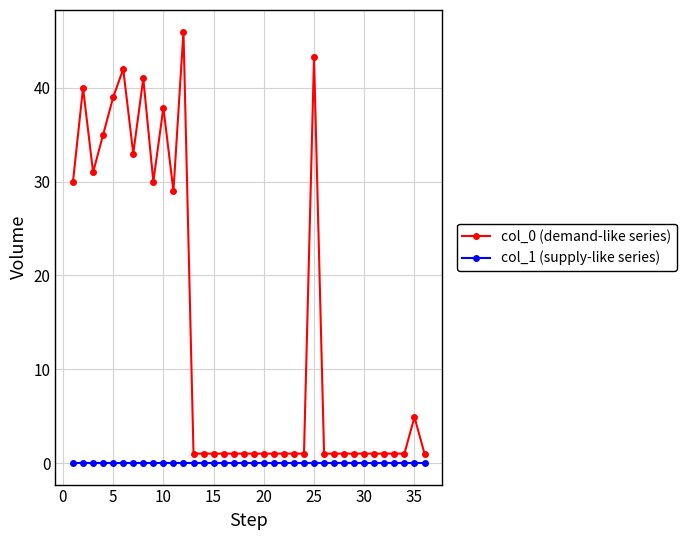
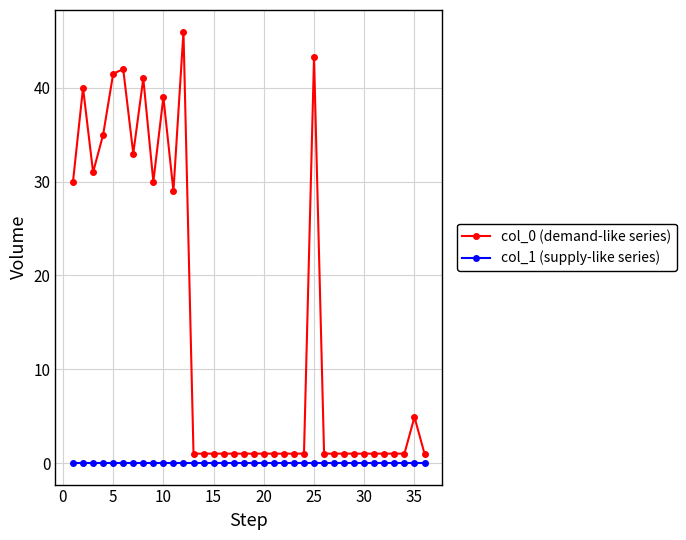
col_0 (demand-like series), 5: 39 -> 42
col_0 (demand-like series), 10: 38 -> 39
